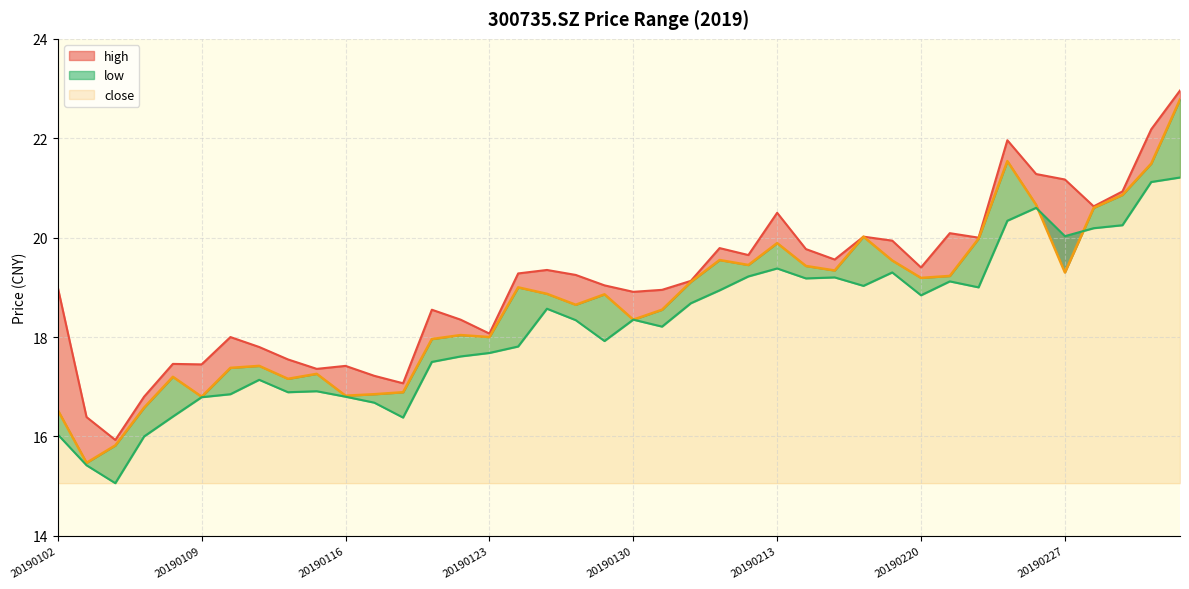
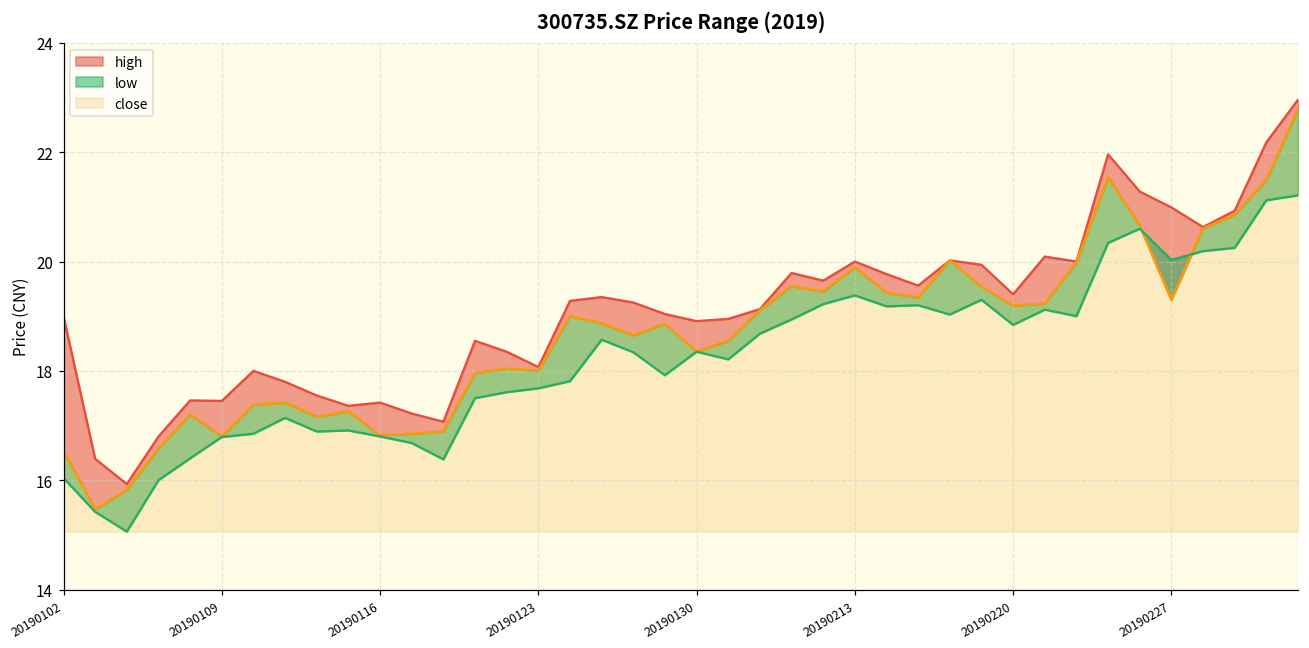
high, 20190213: 20.5 -> 20.0
high, 20190227: 21.2 -> 21.0
